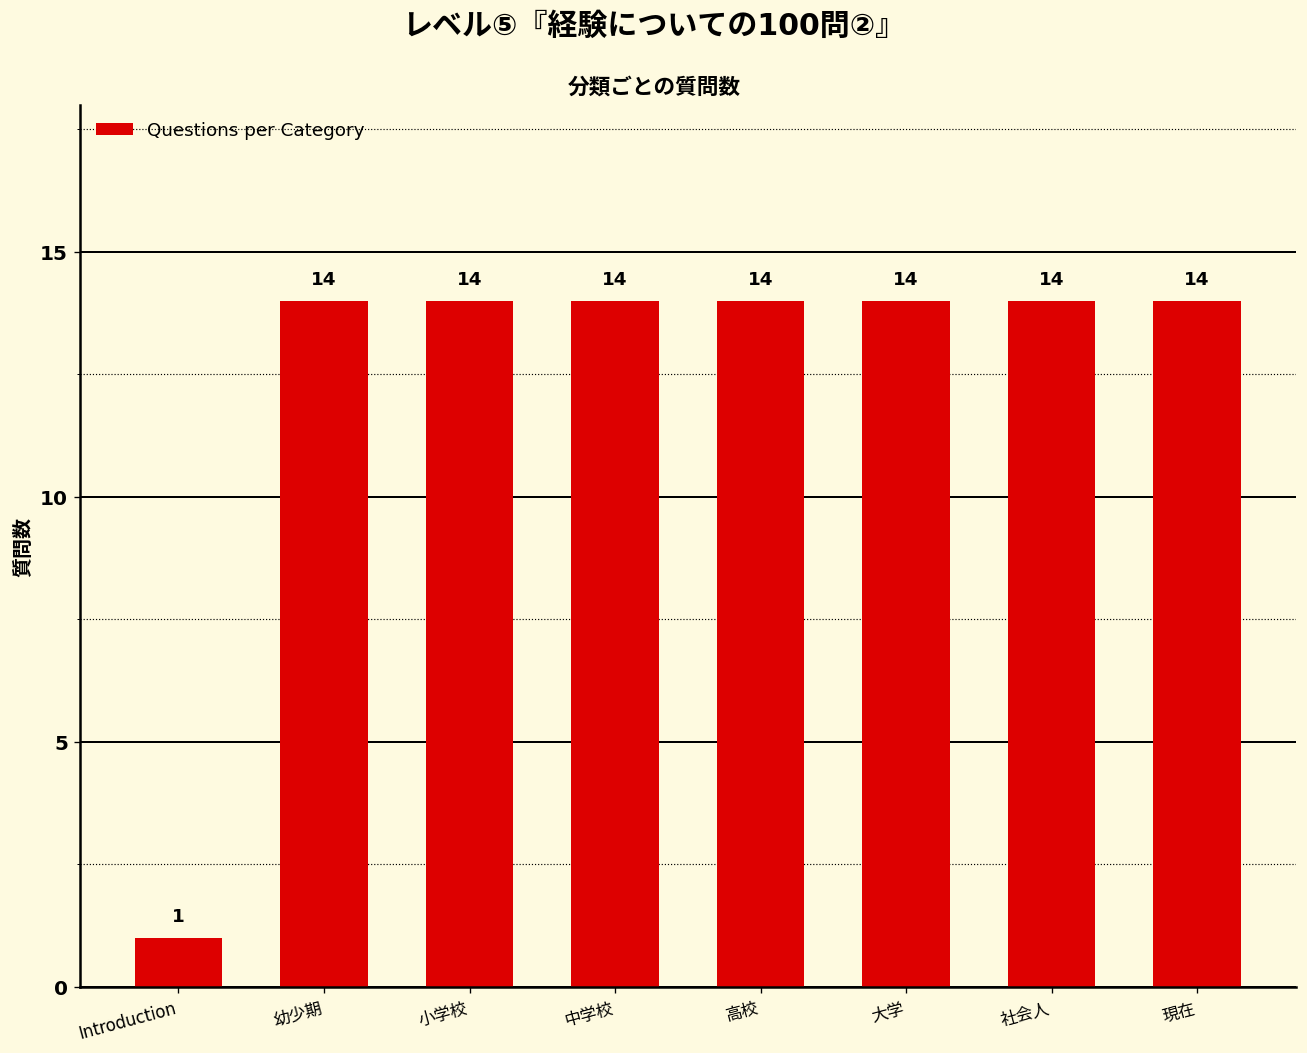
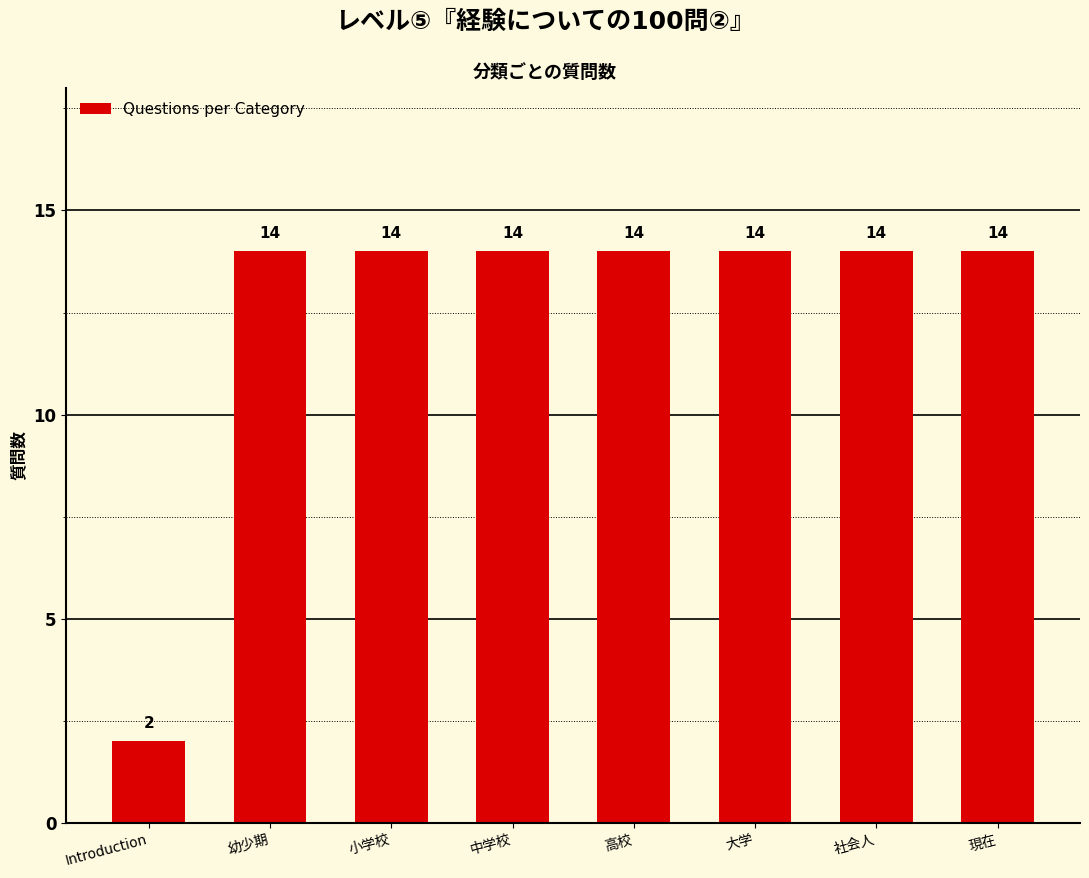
Introduction: 1 -> 2
